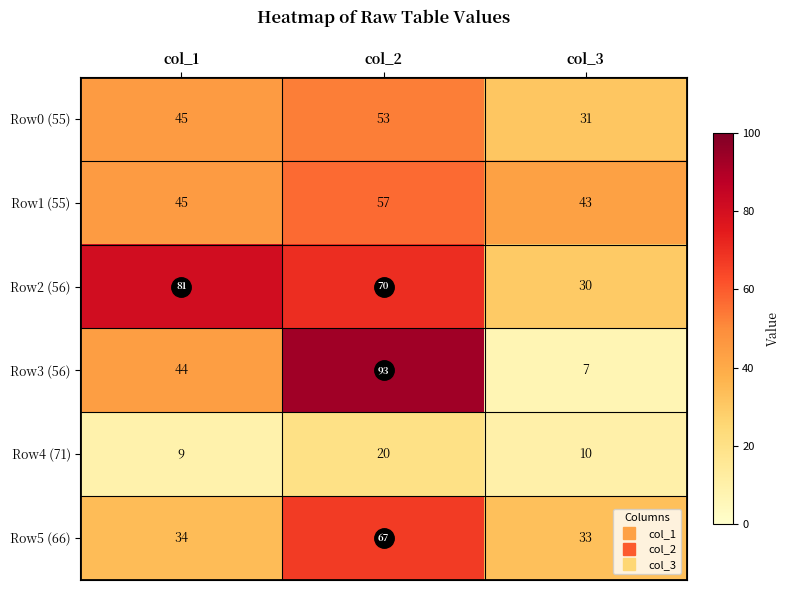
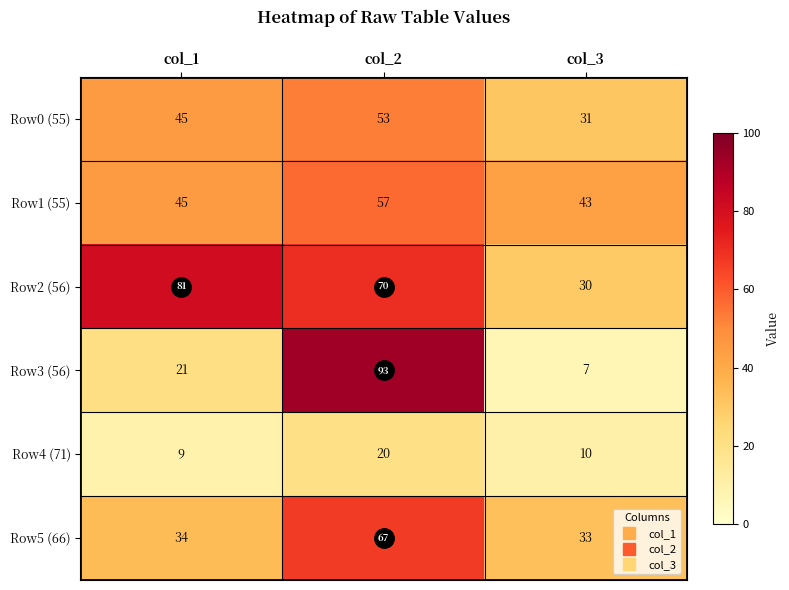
Row3 (56), col_1: 44 -> 21
